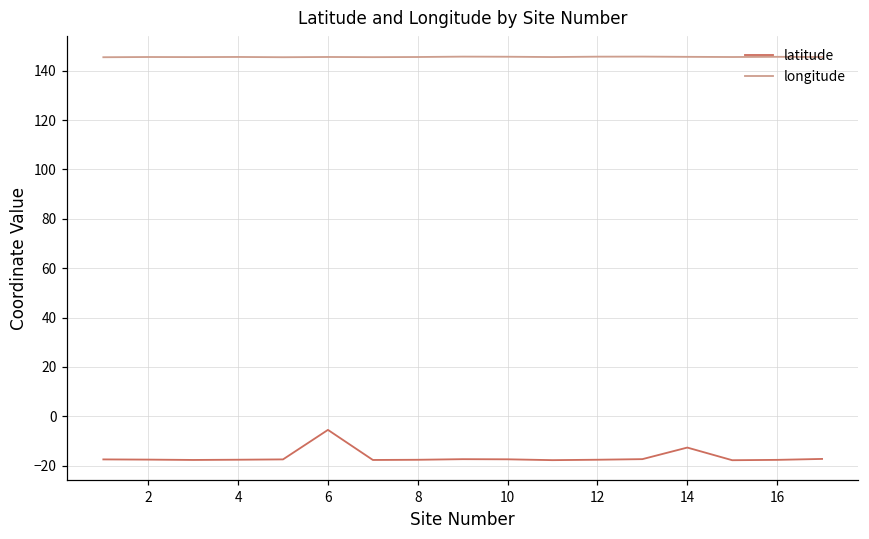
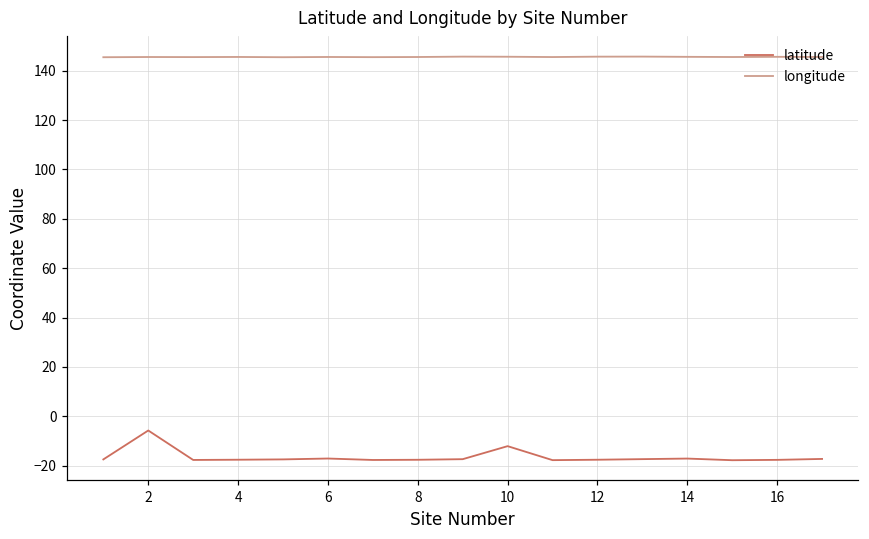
latitude, 2: -18 -> -6
latitude, 6: -5 -> -17
latitude, 10: -17 -> -12
latitude, 14: -13 -> -17
